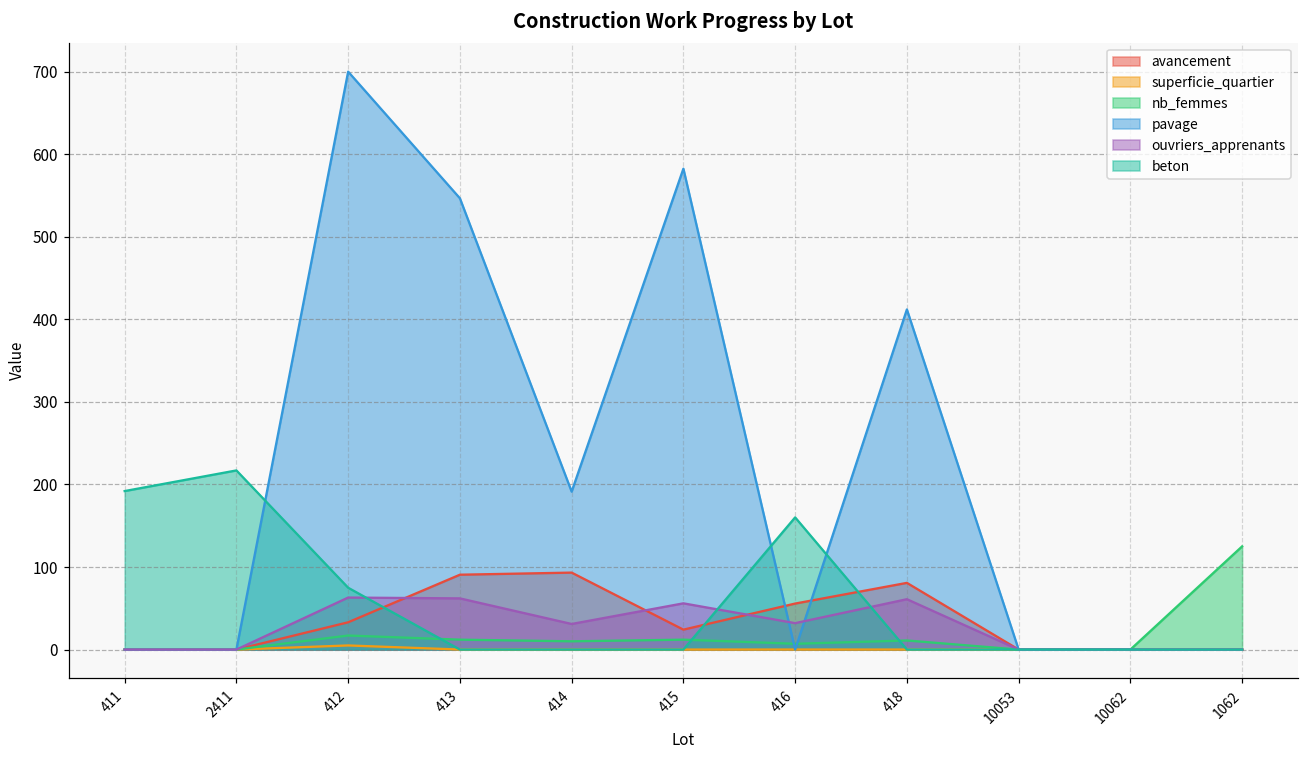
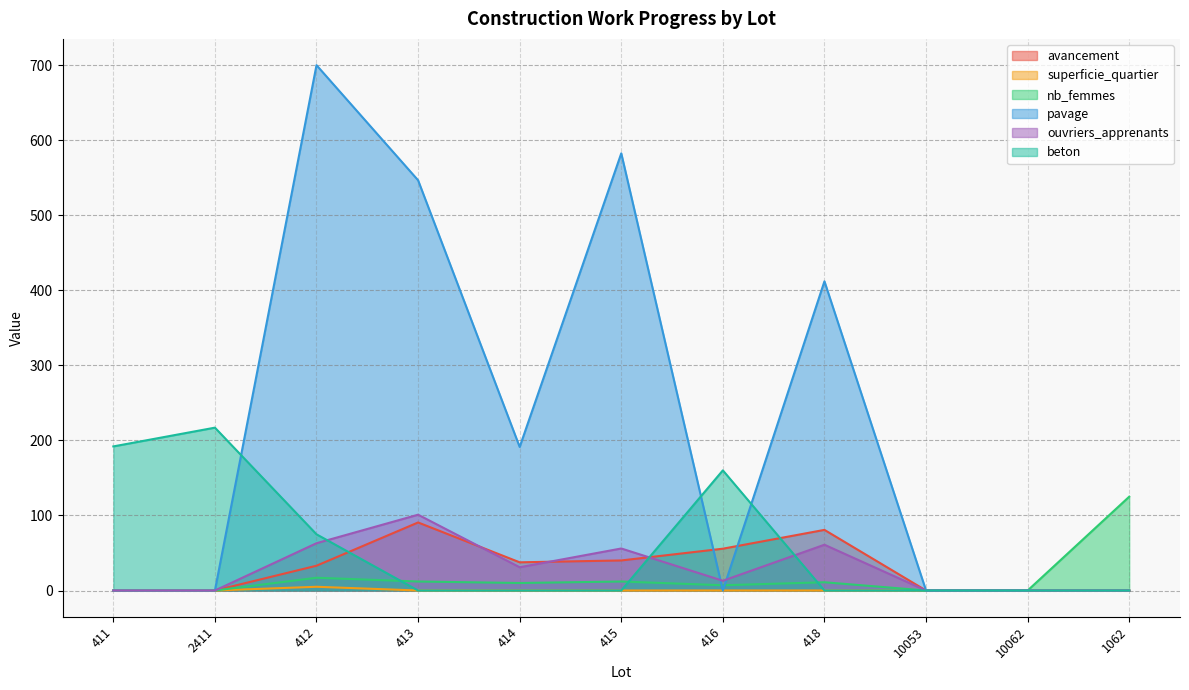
ouvriers_apprenants, 413: 60 -> 100
avancement, 414: 90 -> 40
avancement, 415: 20 -> 40
ouvriers_apprenants, 416: 30 -> 10
